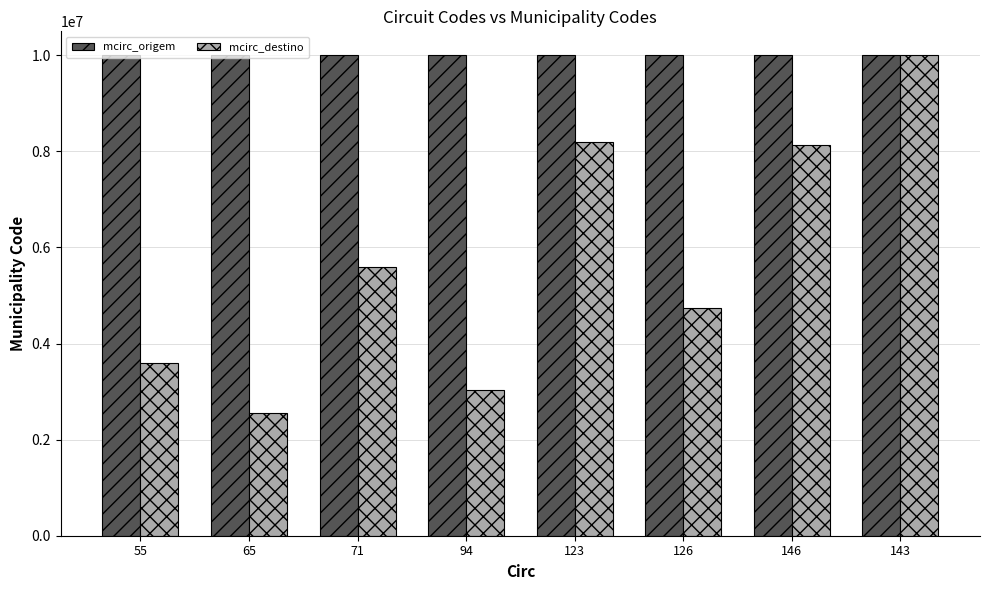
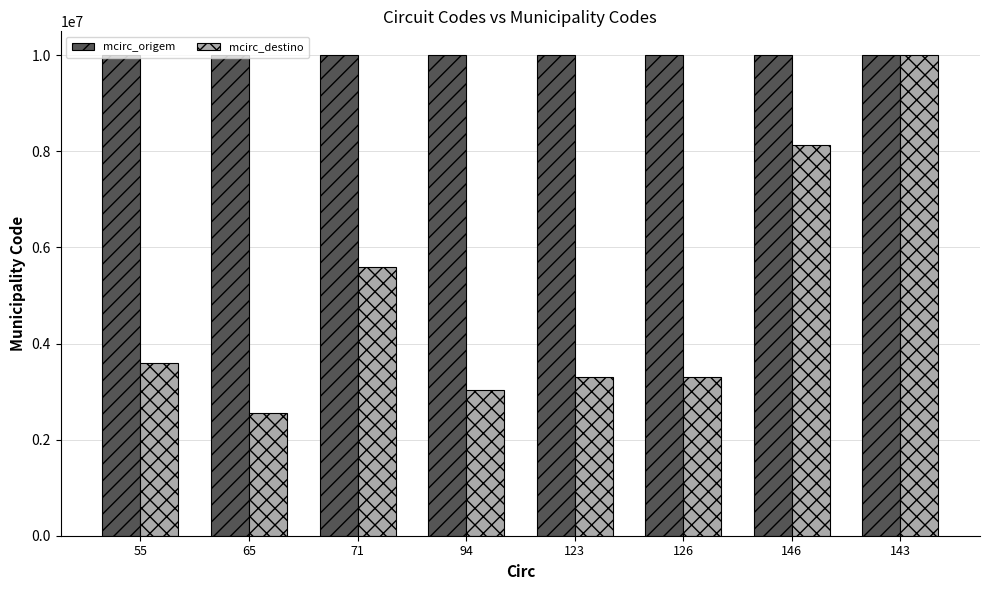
mcirc_destino, 123: 8200000 -> 3300000
mcirc_destino, 126: 4700000 -> 3300000
